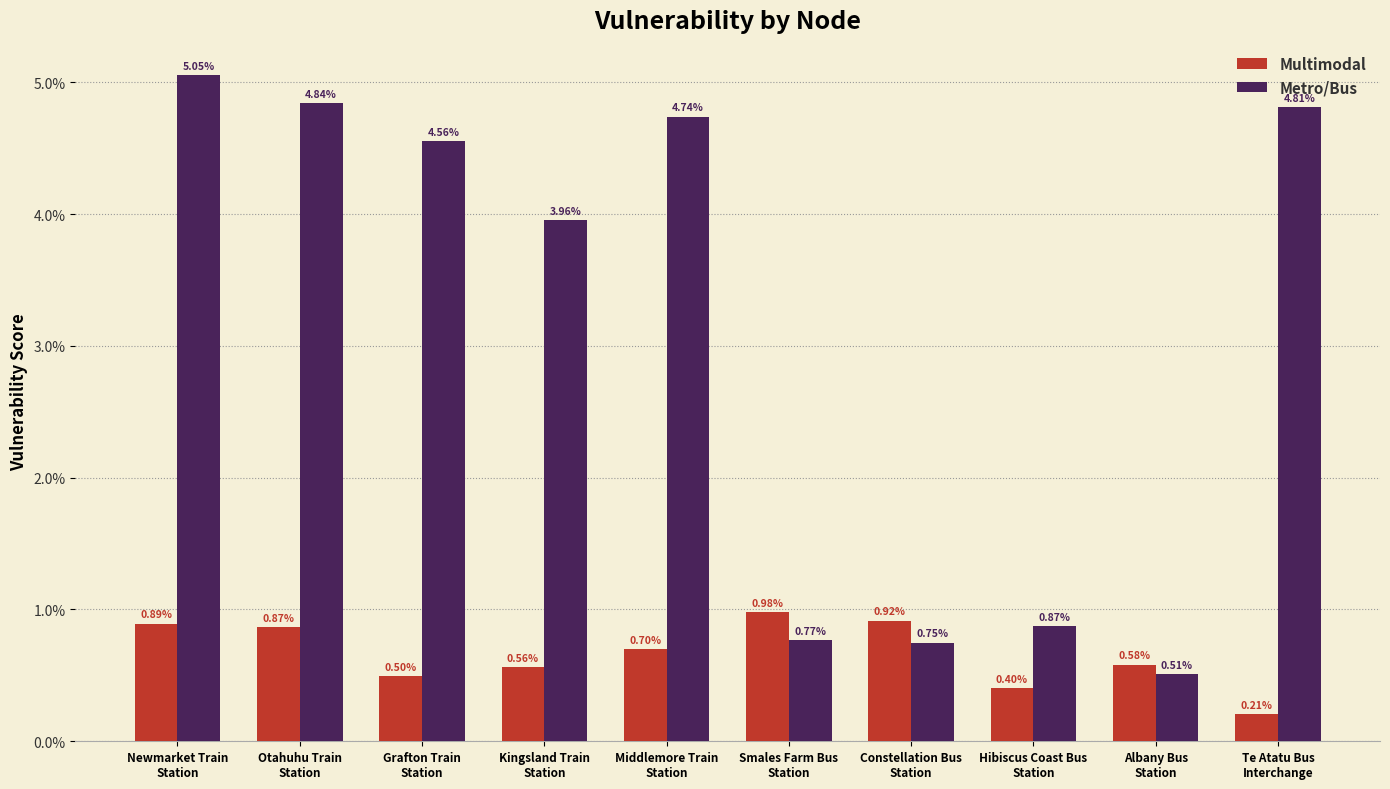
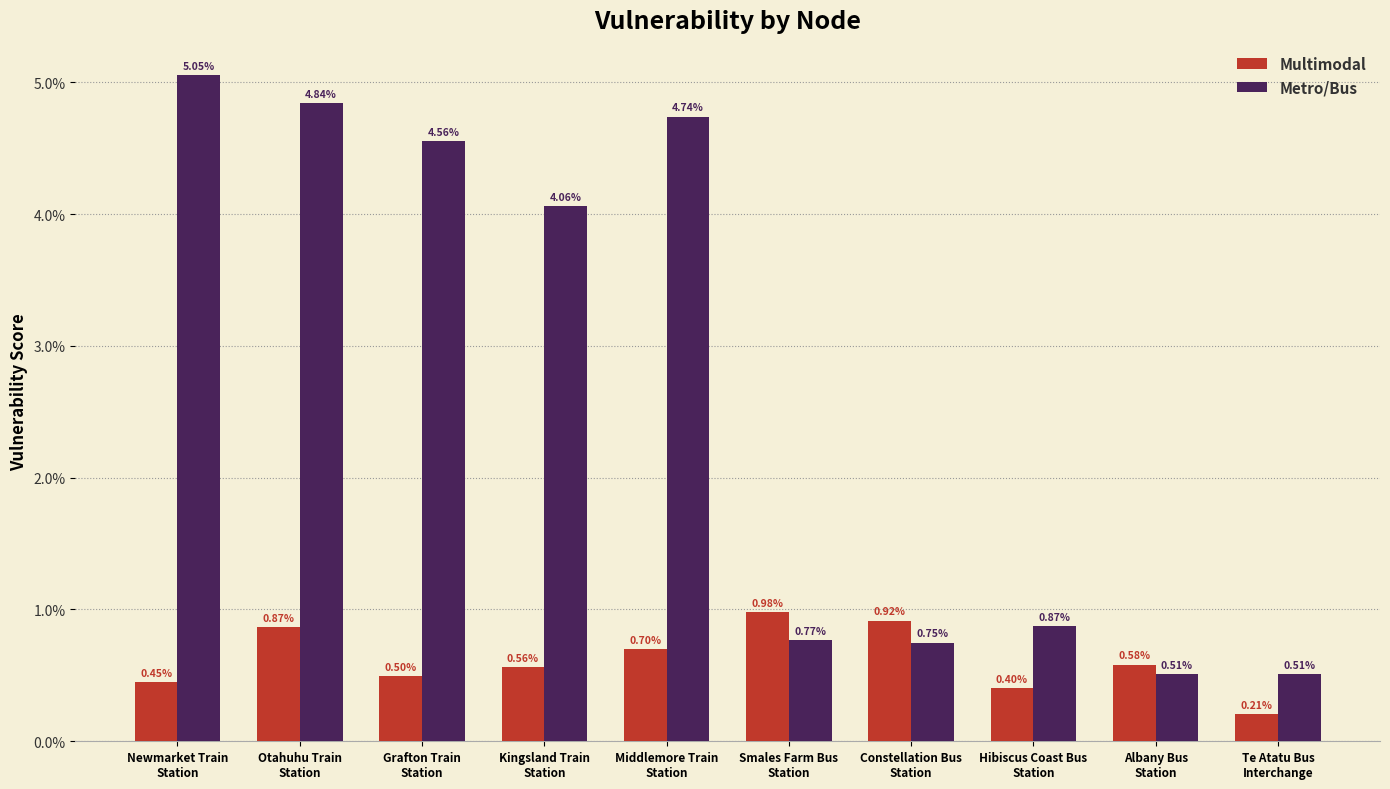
Multimodal, Newmarket Train Station: 0.89% -> 0.45%
Metro/Bus, Kingsland Train Station: 3.96% -> 4.06%
Metro/Bus, Te Atatu Bus Interchange: 4.81% -> 0.51%
